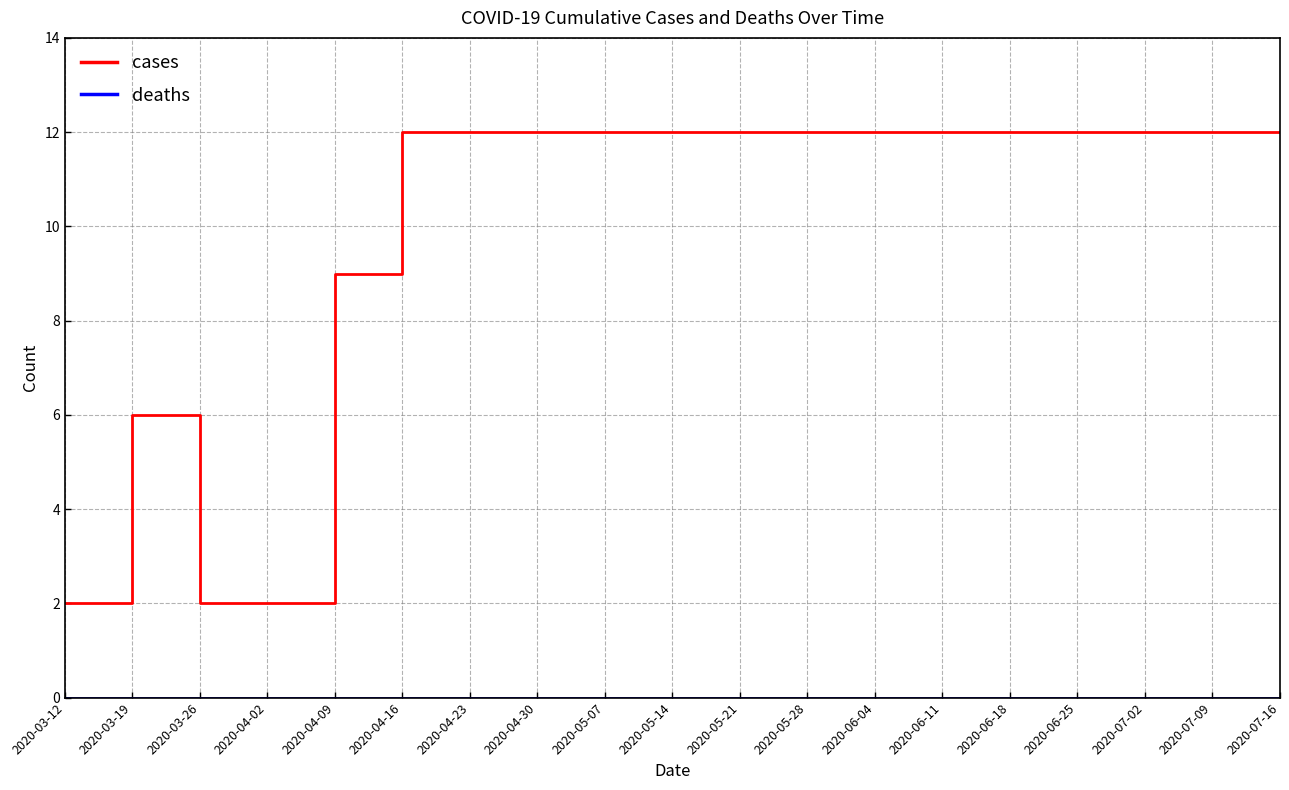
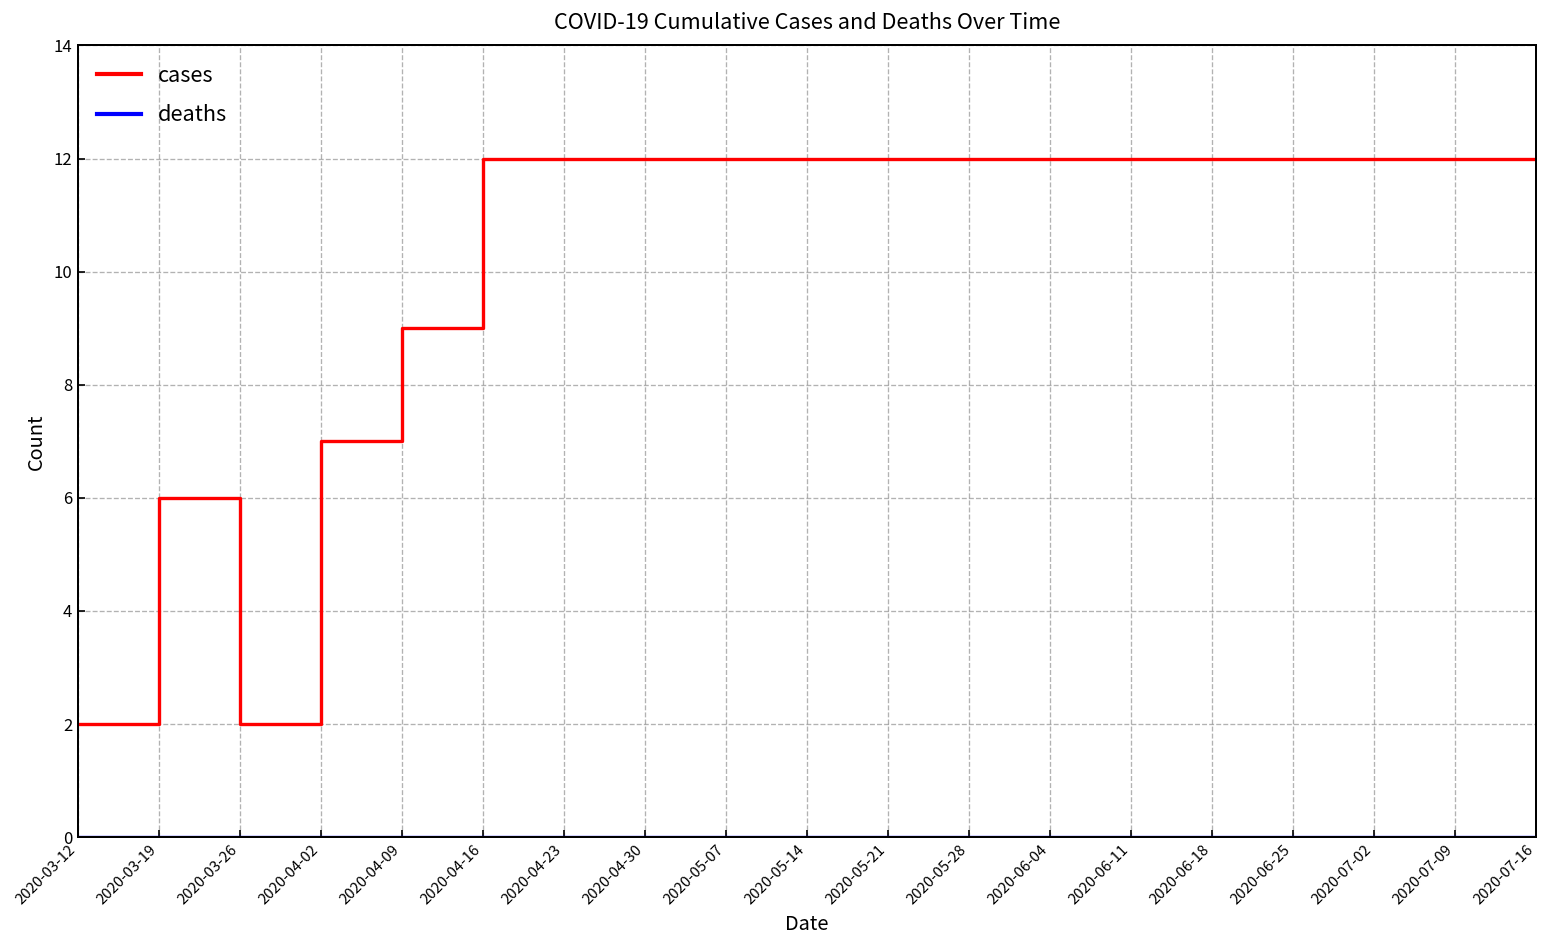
cases, 2020-04-02: 2 -> 7
